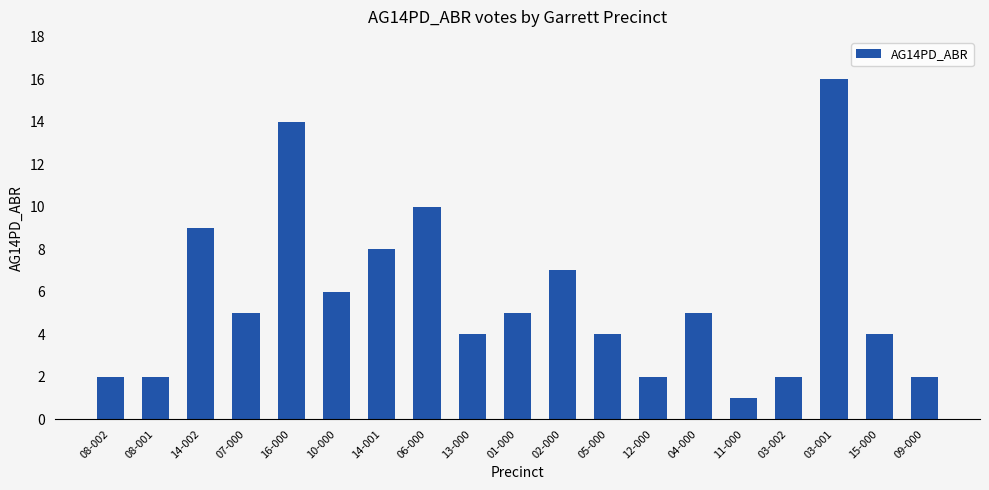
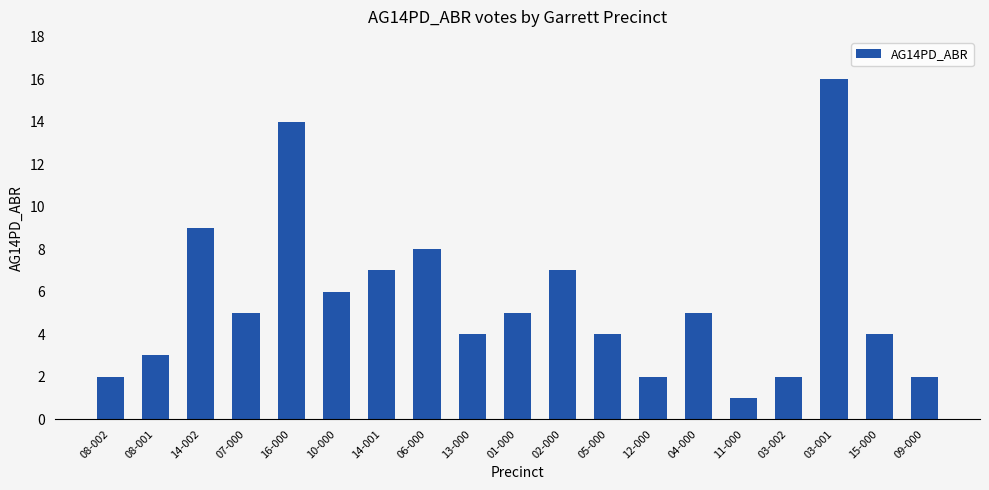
08-001: 2 -> 3
14-001: 8 -> 7
06-000: 10 -> 8
